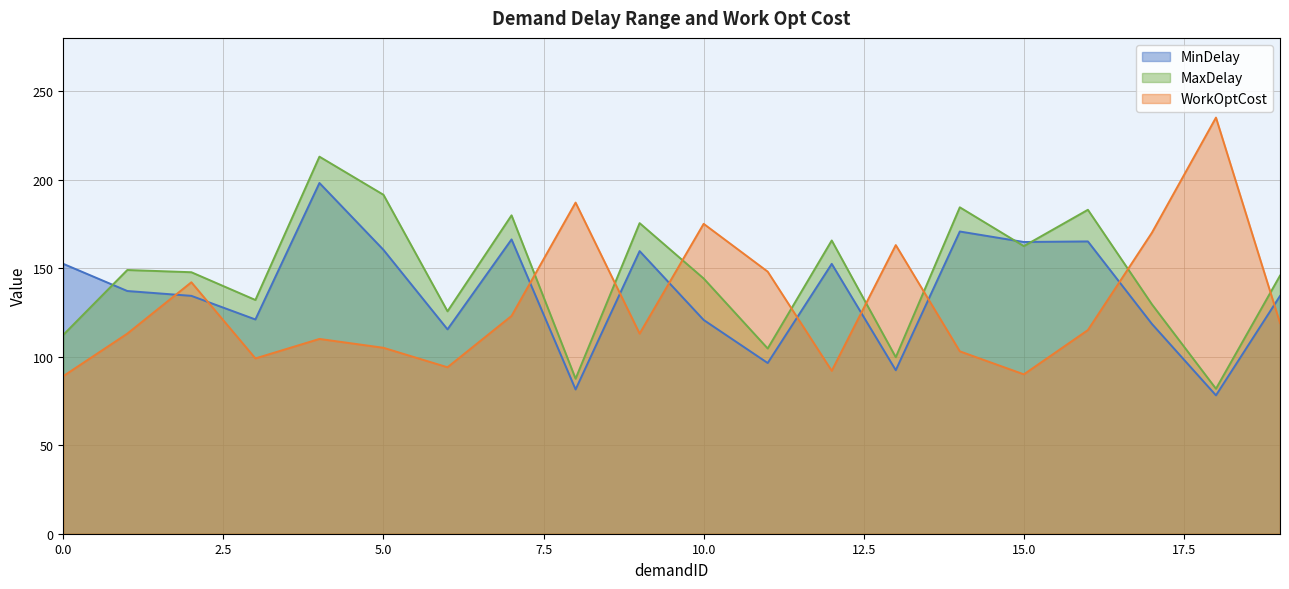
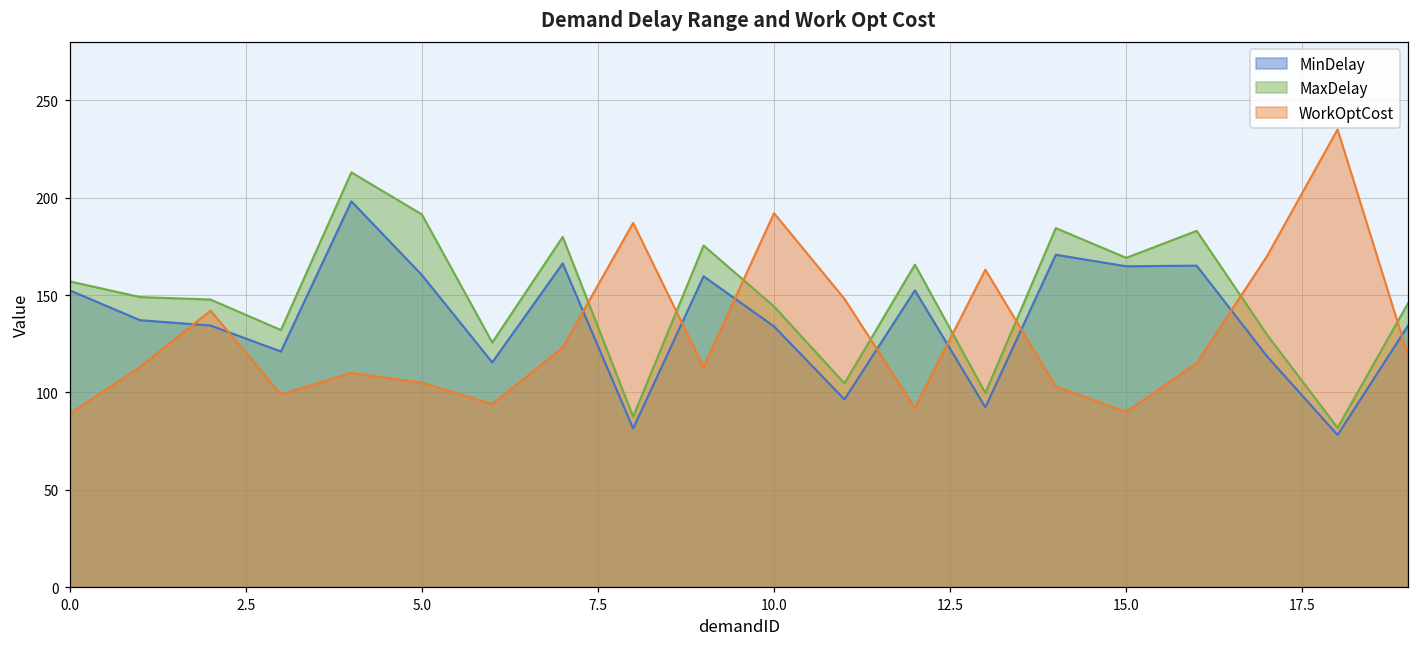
MaxDelay, 0.0: 112 -> 157
MinDelay, 10.0: 121 -> 134
WorkOptCost, 10.0: 175 -> 192
MaxDelay, 15.0: 162 -> 169
